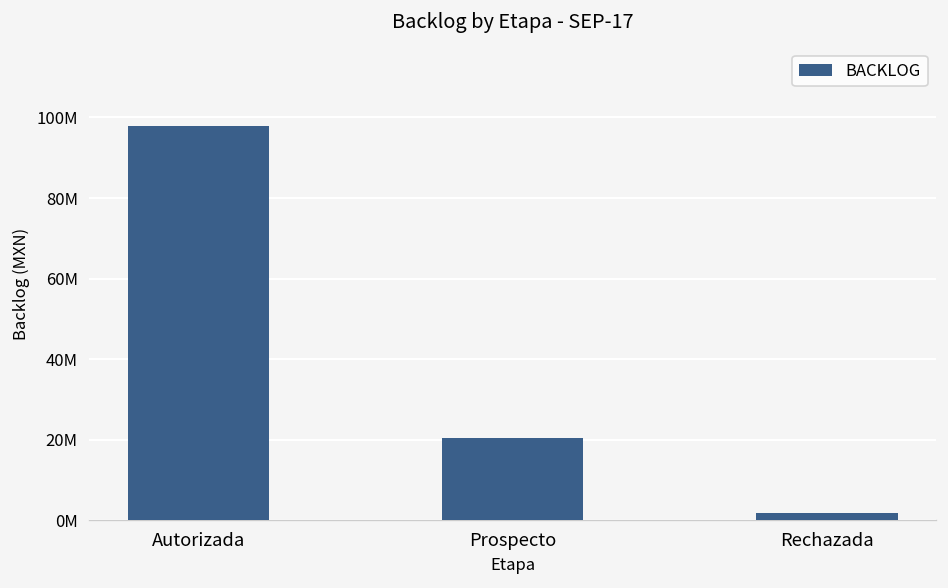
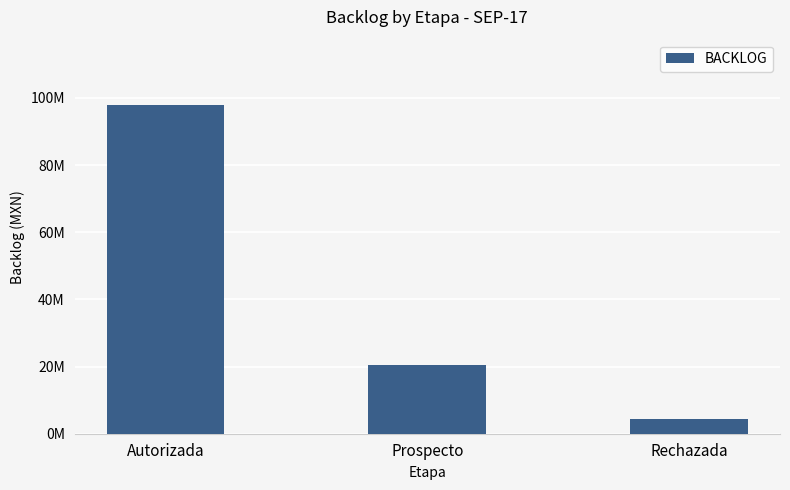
Rechazada: 2000000 -> 5000000
